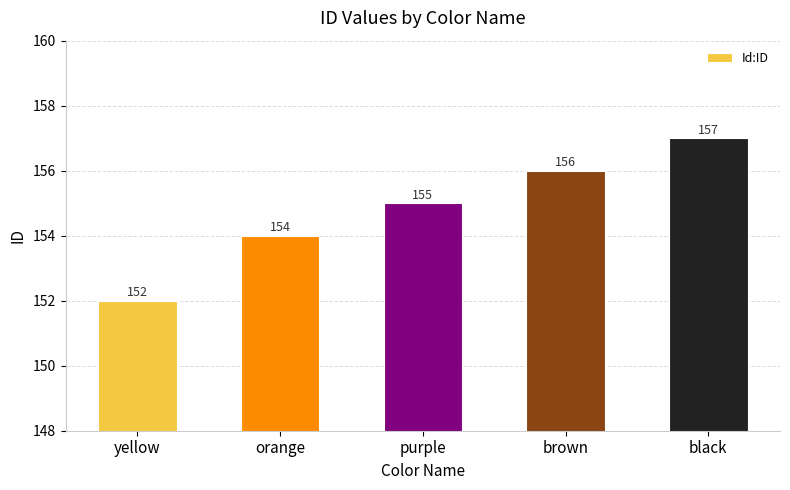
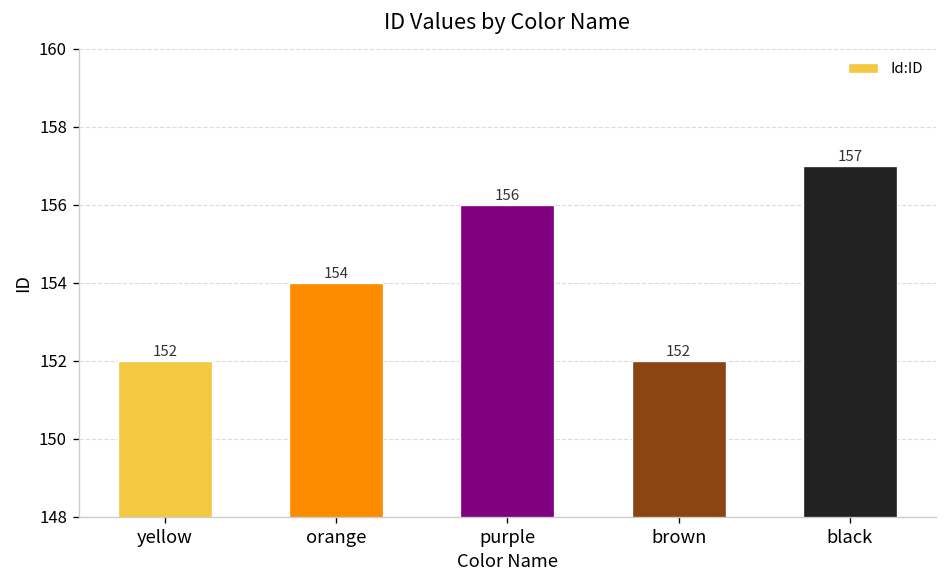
purple: 155 -> 156
brown: 156 -> 152
